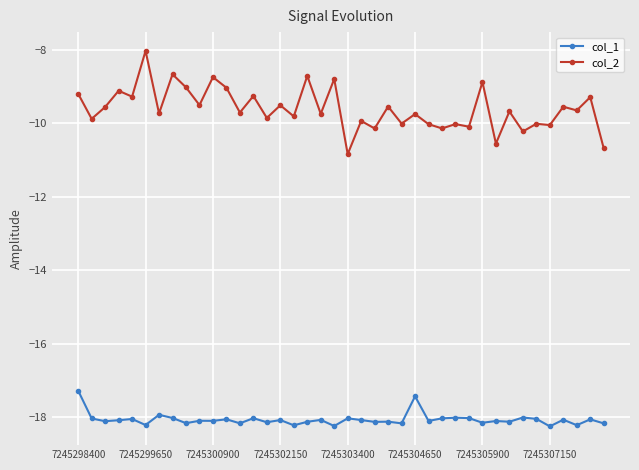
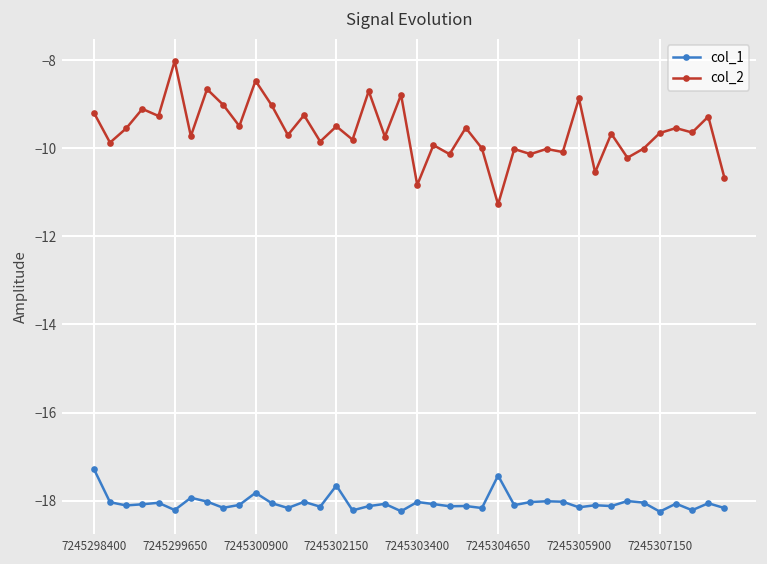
col_1, 7245300900: -18.1 -> -17.8
col_2, 7245300900: -8.7 -> -8.5
col_1, 7245302150: -18.1 -> -17.7
col_2, 7245304650: -9.7 -> -11.3
col_2, 7245307150: -10.0 -> -9.7
